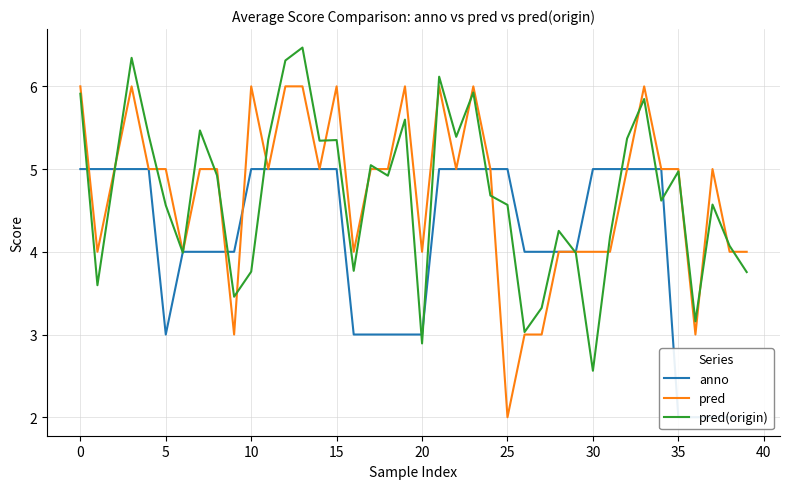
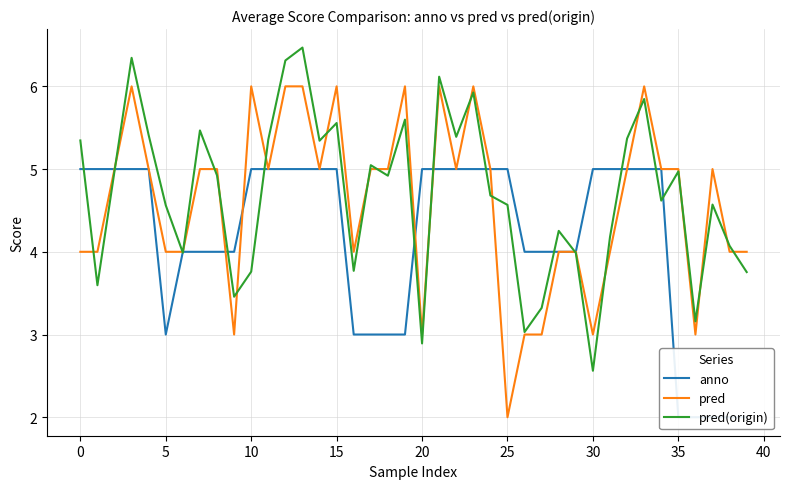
pred, 0: 6 -> 4
pred(origin), 0: 5.9 -> 5.3
pred, 5: 5 -> 4
pred(origin), 15: 5.4 -> 5.6
anno, 20: 3 -> 5
pred, 20: 4 -> 3
pred, 30: 4 -> 3
